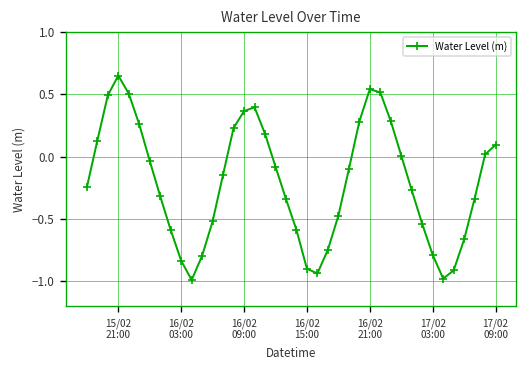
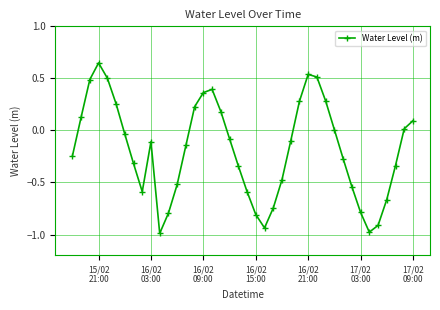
16/02 03:00: -0.83 -> -0.11
16/02 15:00: -0.90 -> -0.81
